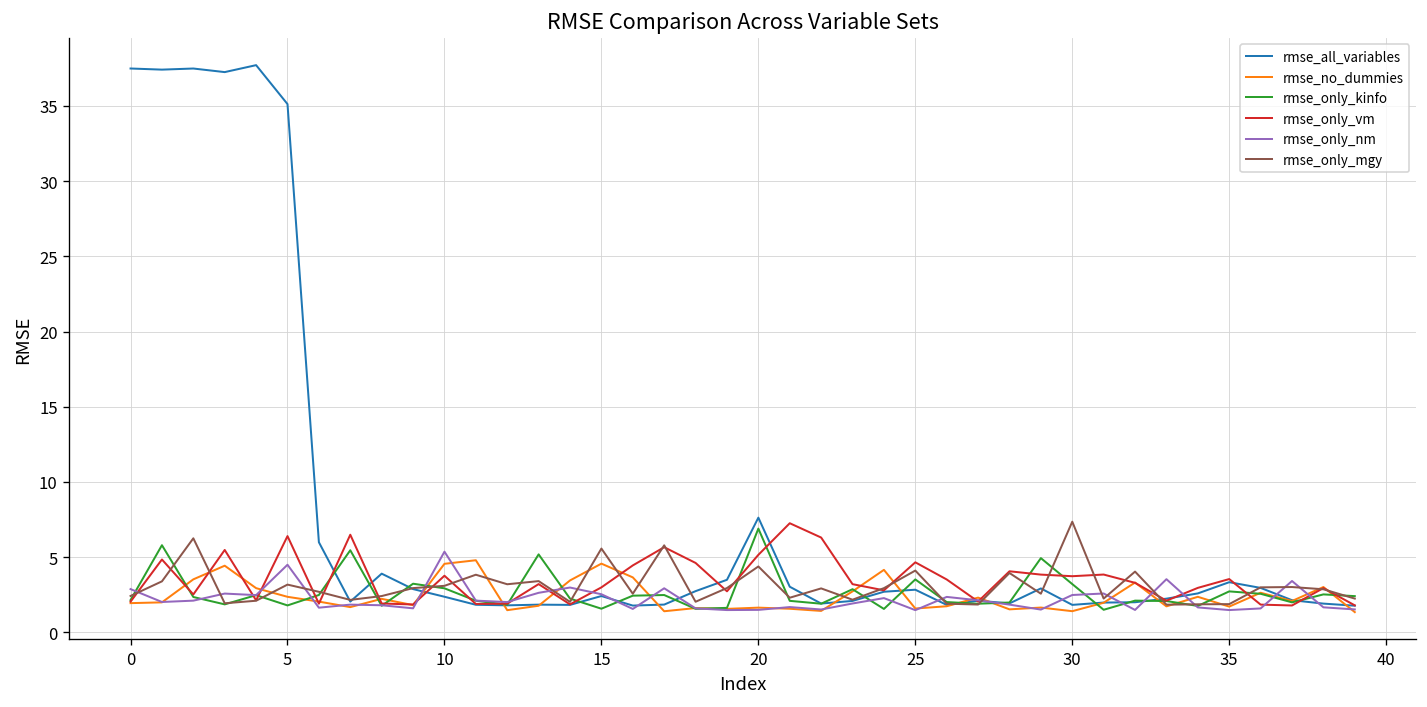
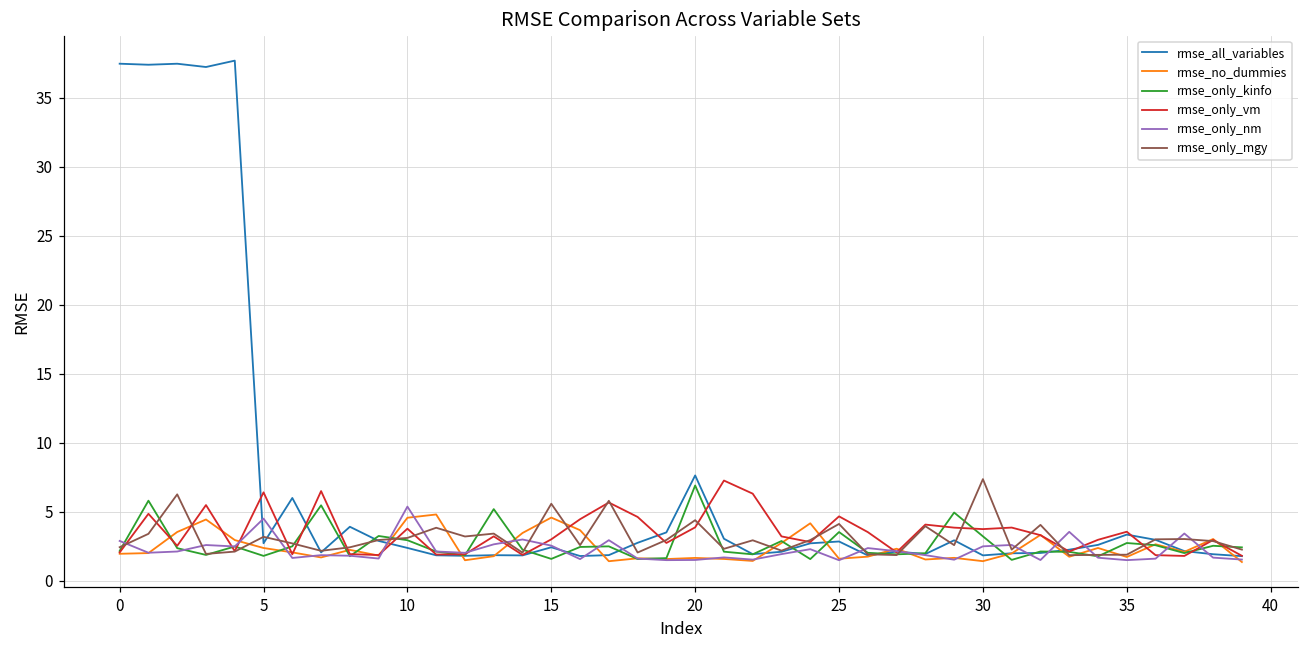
rmse_all_variables, 5: 35.1 -> 2.7
rmse_only_vm, 20: 5.2 -> 3.9
